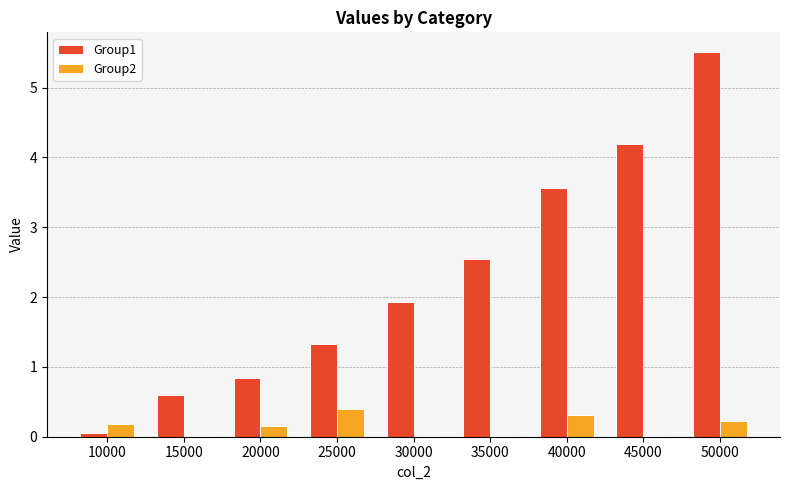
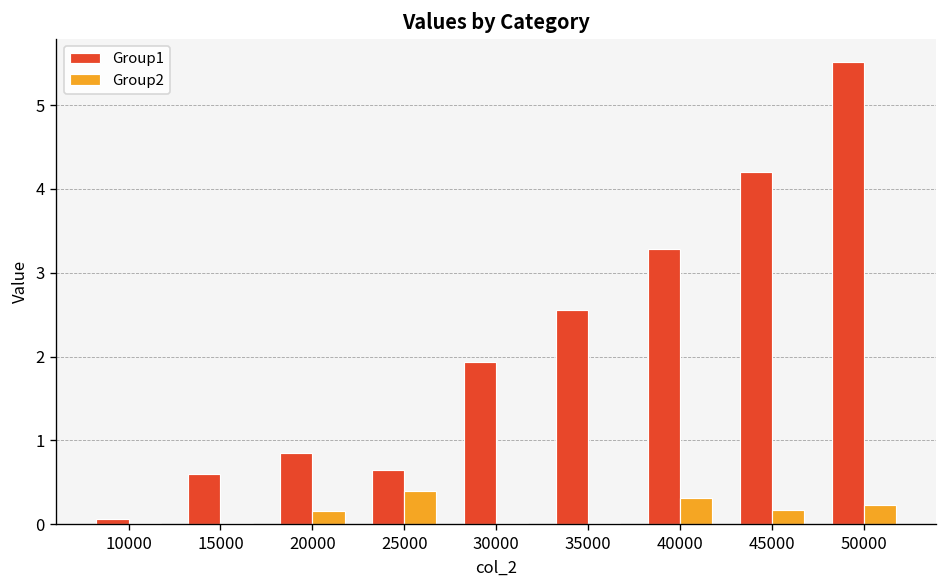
Group2, 10000: 0.2 -> 0.0
Group1, 25000: 1.3 -> 0.6
Group1, 40000: 3.6 -> 3.3
Group2, 45000: 0.0 -> 0.2
